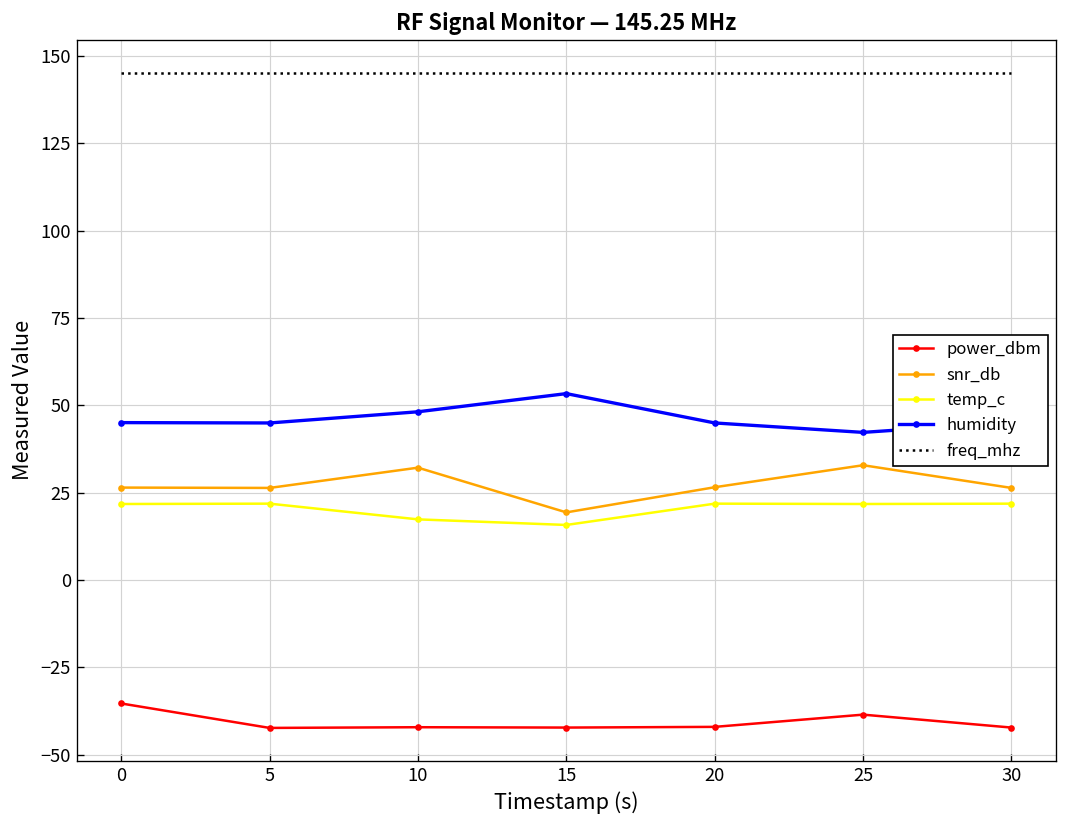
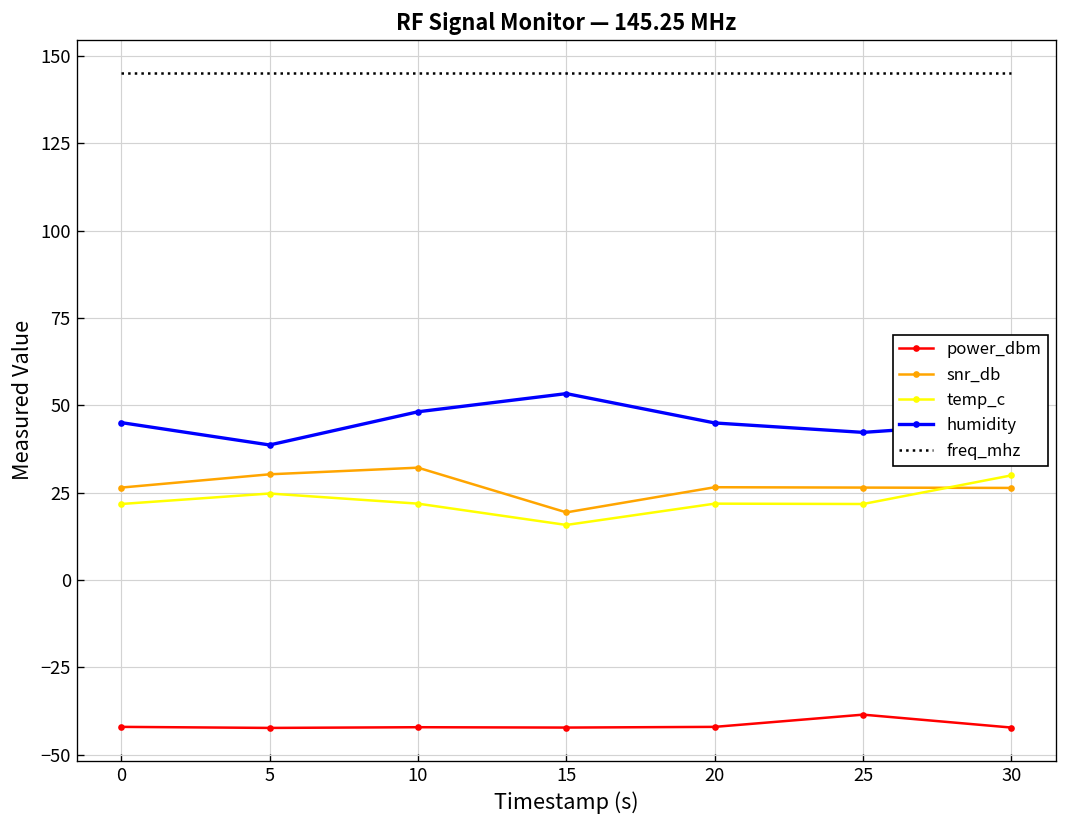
power_dbm, 0: -35 -> -42
snr_db, 5: 26 -> 30
temp_c, 5: 22 -> 25
humidity, 5: 45 -> 39
temp_c, 10: 17 -> 22
snr_db, 25: 33 -> 27
temp_c, 30: 22 -> 30
